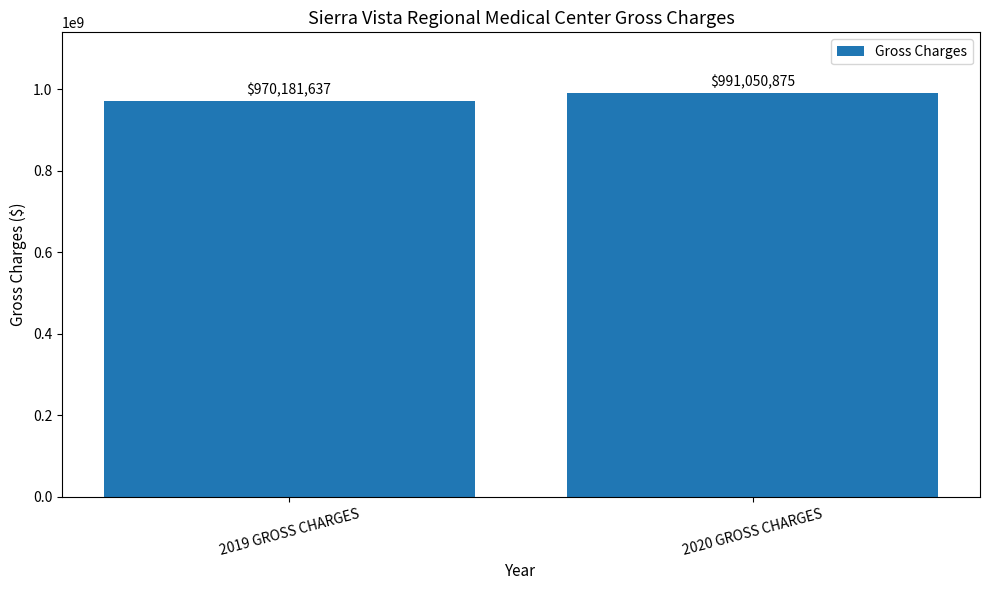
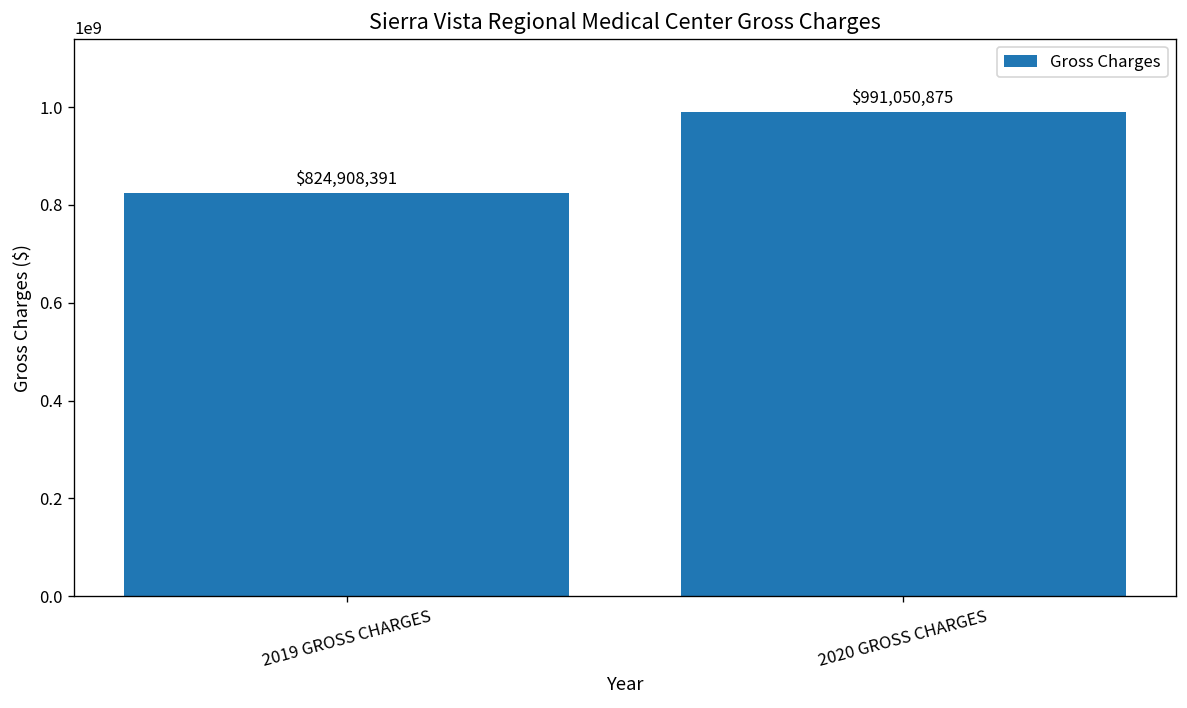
2019 GROSS CHARGES: $970,181,637 -> $824,908,391
